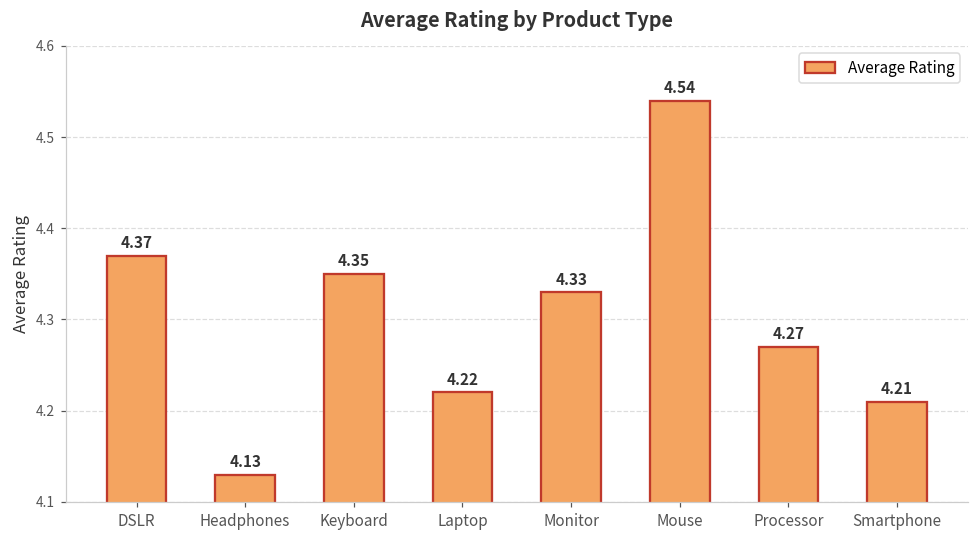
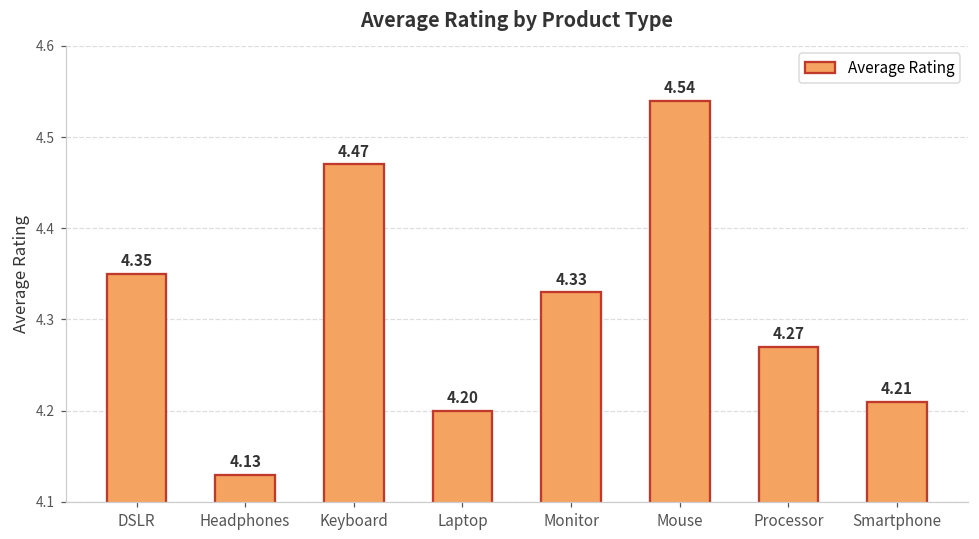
DSLR: 4.37 -> 4.35
Keyboard: 4.35 -> 4.47
Laptop: 4.22 -> 4.20
